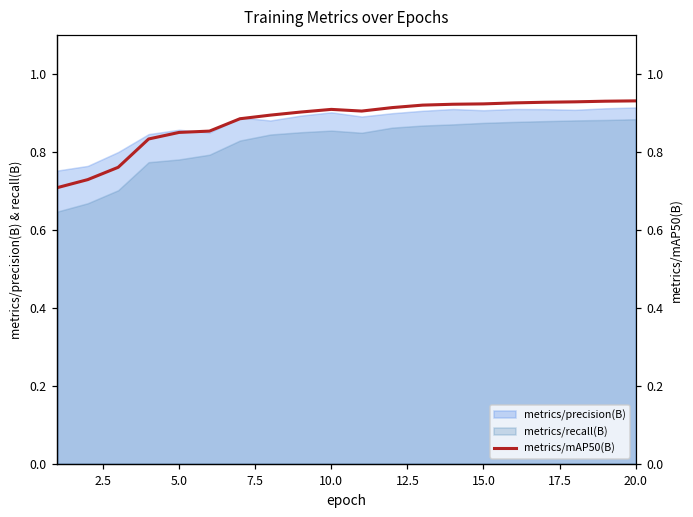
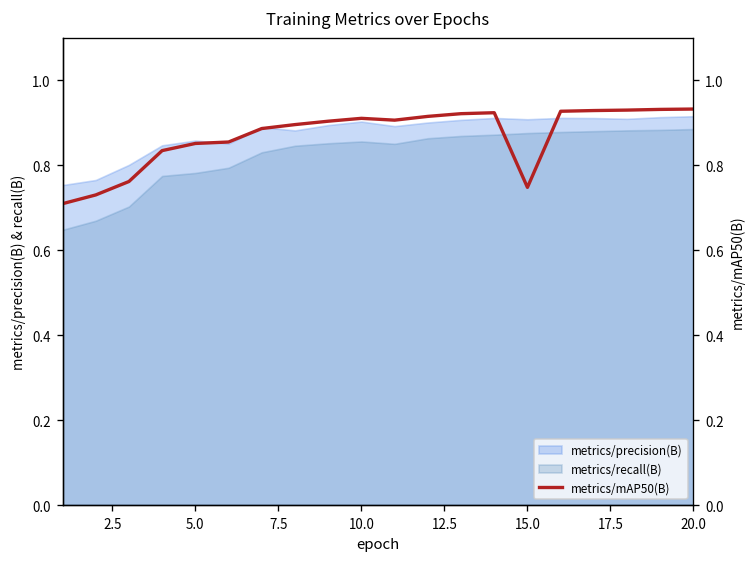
metrics/mAP50(B), 15.0: 0.92 -> 0.75
